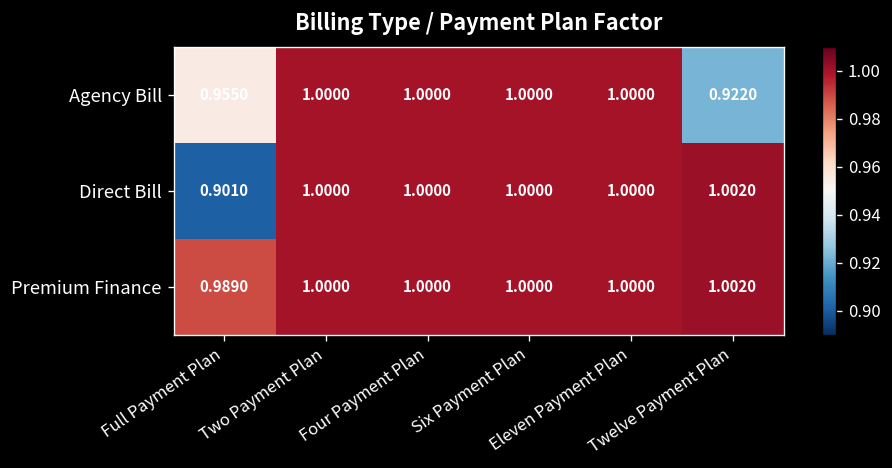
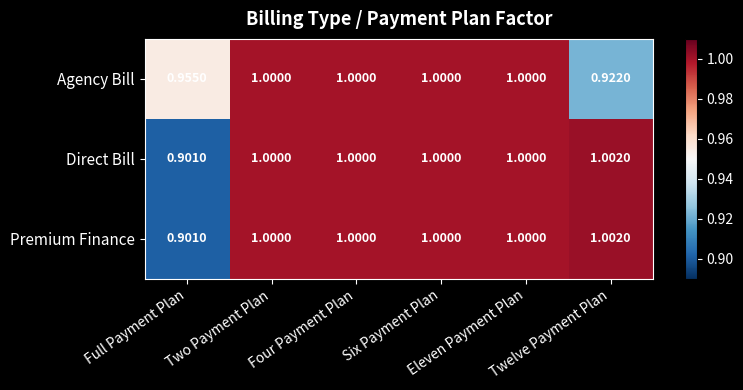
Premium Finance, Full Payment Plan: 0.9890 -> 0.9010
